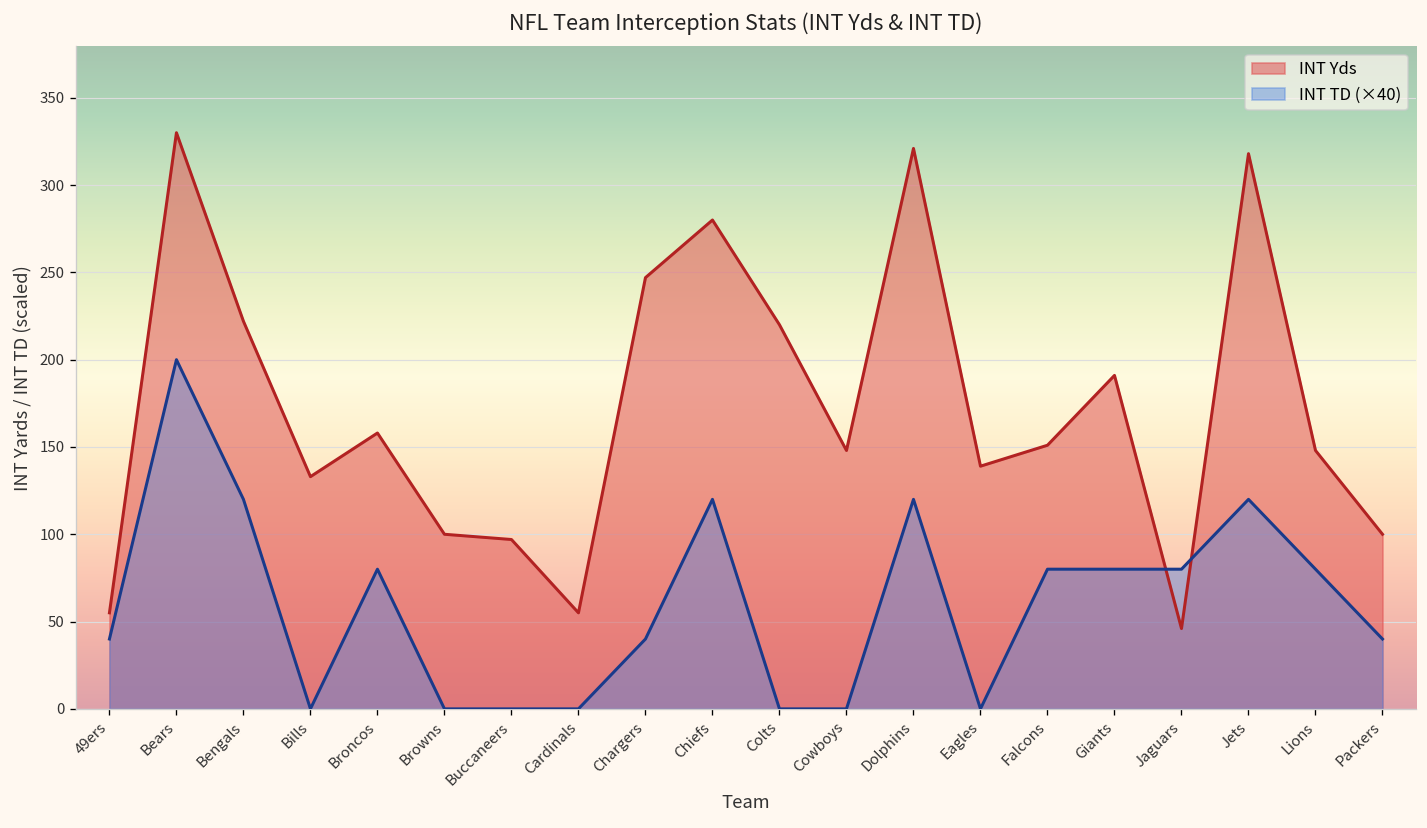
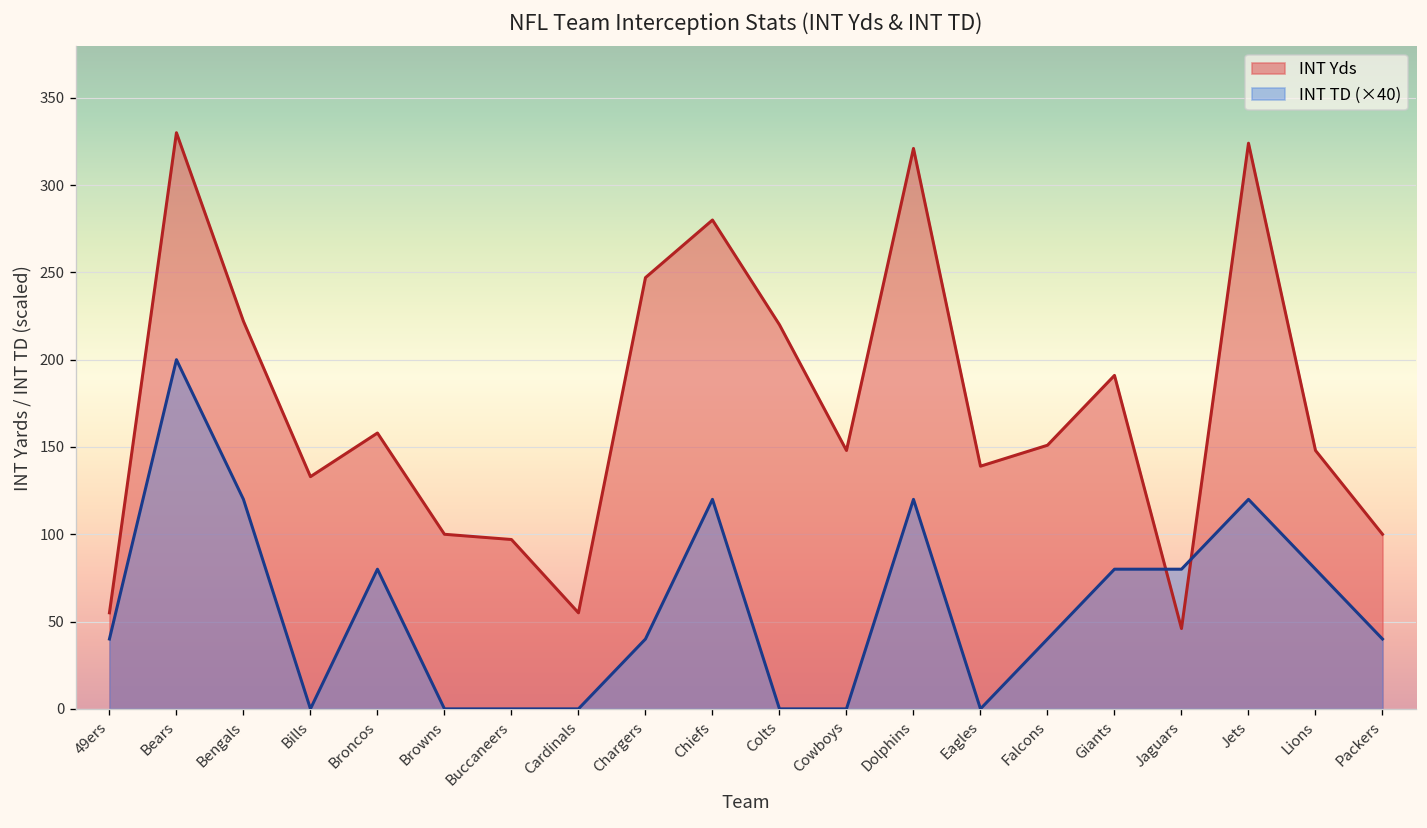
INT TD (×40), Falcons: 80 -> 40
INT Yds, Jets: 318 -> 324
